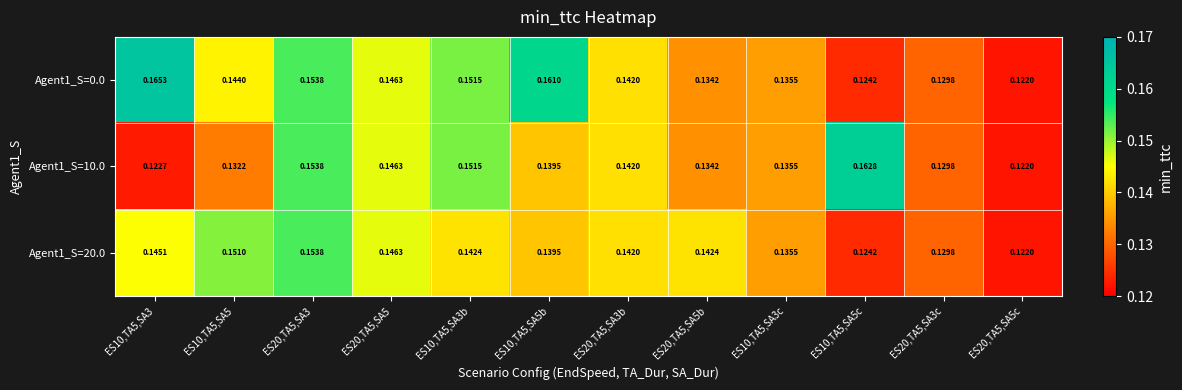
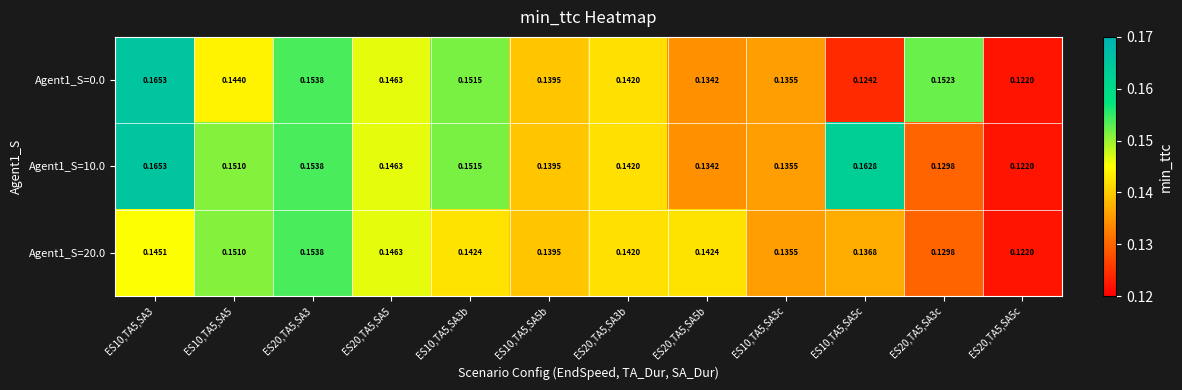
Agent1_S=0.0, ES10,TA5,SA5b: 0.1610 -> 0.1395
Agent1_S=0.0, ES20,TA5,SA3c: 0.1298 -> 0.1523
Agent1_S=10.0, ES10,TA5,SA3: 0.1227 -> 0.1653
Agent1_S=10.0, ES10,TA5,SA5: 0.1322 -> 0.1510
Agent1_S=20.0, ES10,TA5,SA5c: 0.1242 -> 0.1368
